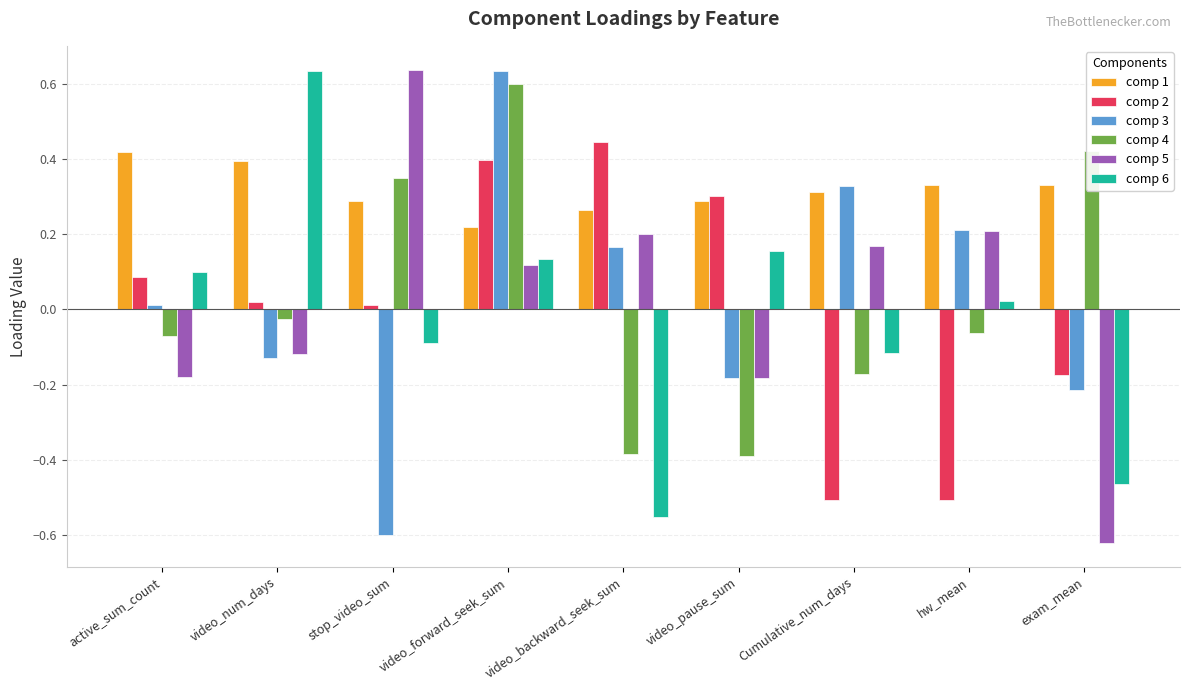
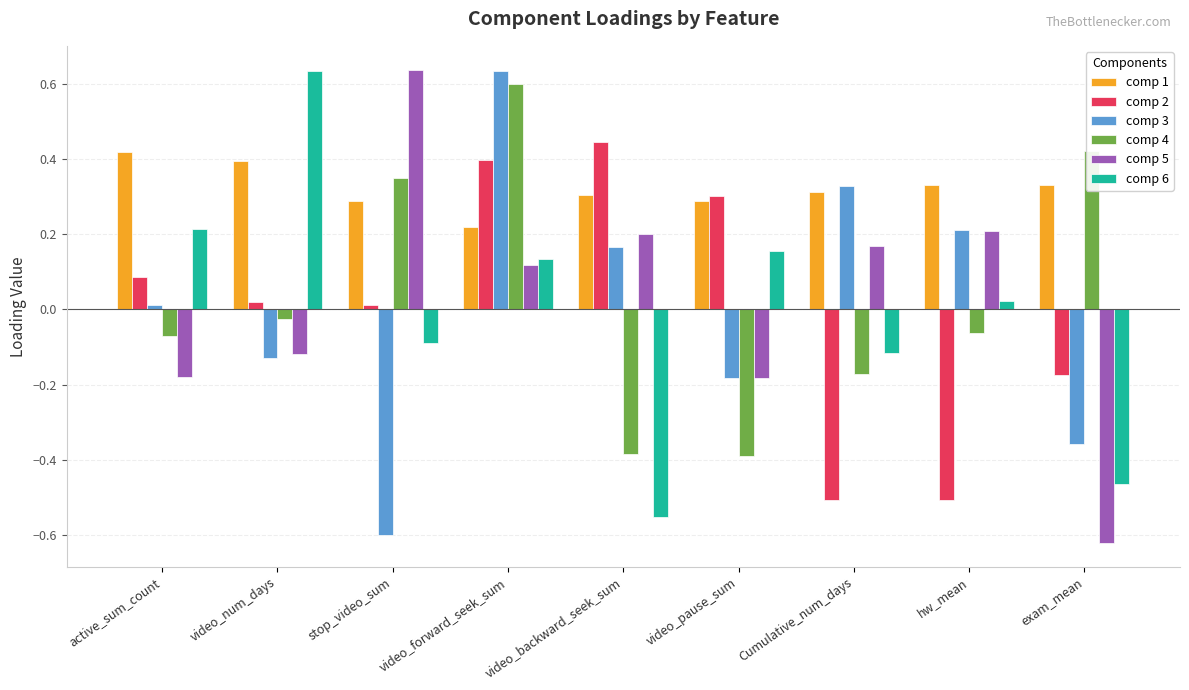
comp 6, active_sum_count: 0.10 -> 0.21
comp 1, video_backward_seek_sum: 0.26 -> 0.31
comp 3, exam_mean: -0.21 -> -0.36
